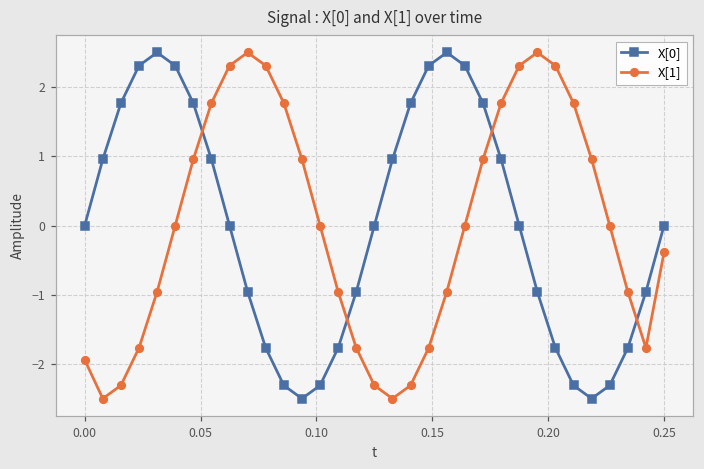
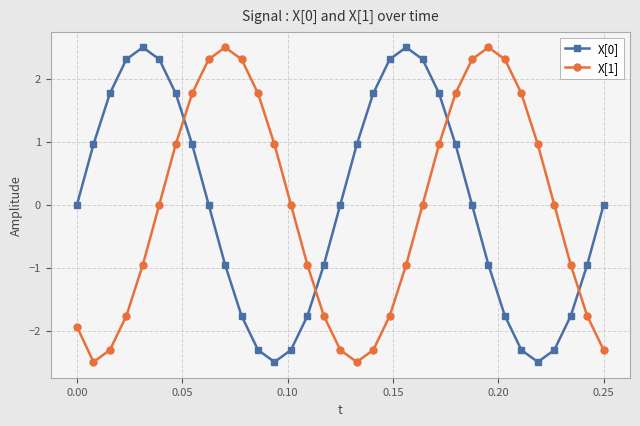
X[1], 0.25: -0.4 -> -2.3
